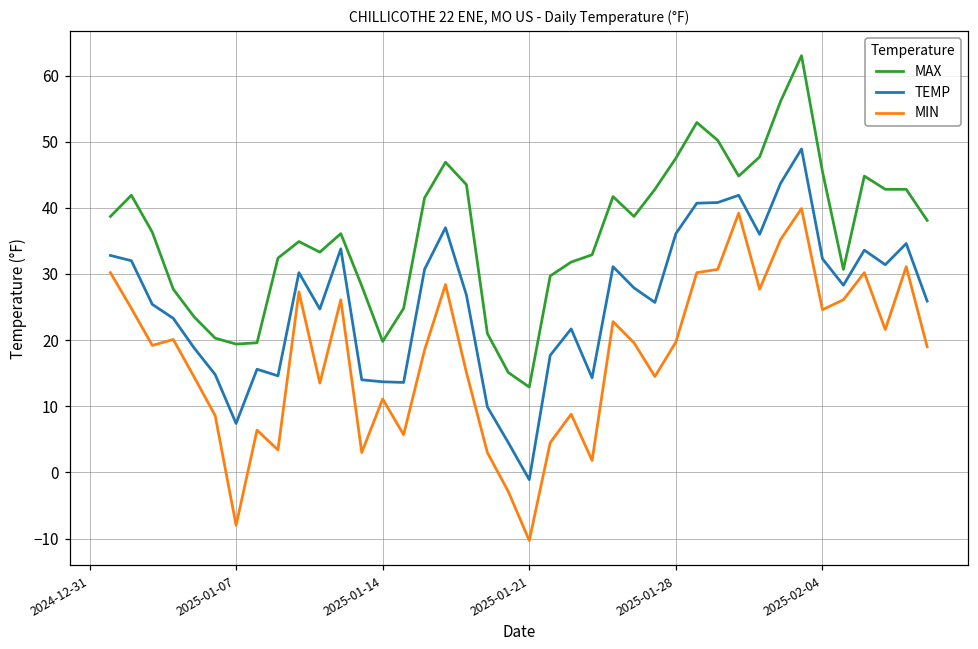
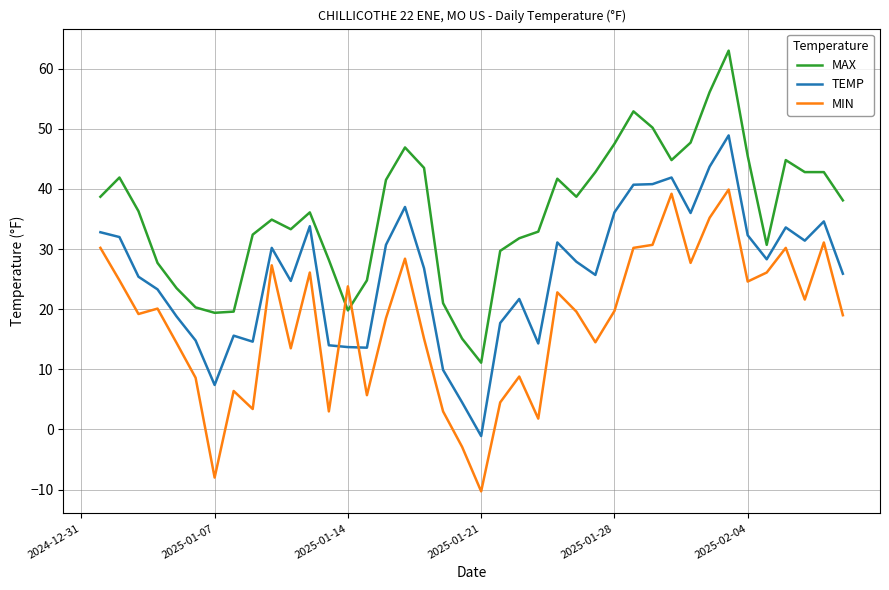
MIN, 2025-01-14: 11 -> 24
MAX, 2025-01-21: 13 -> 11
